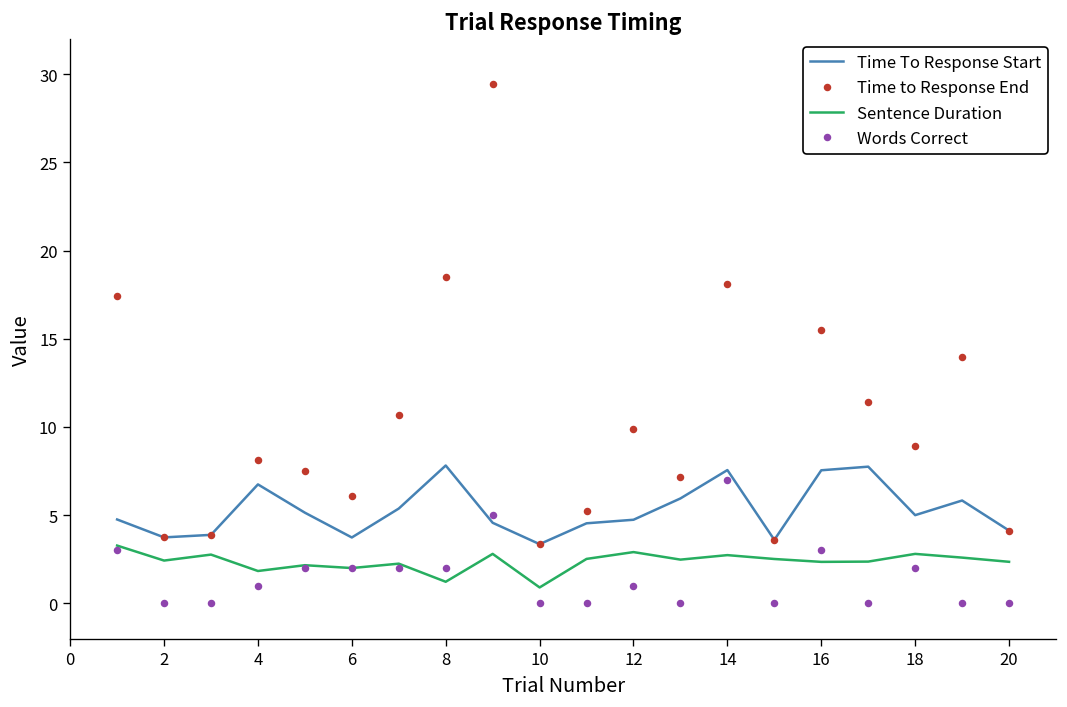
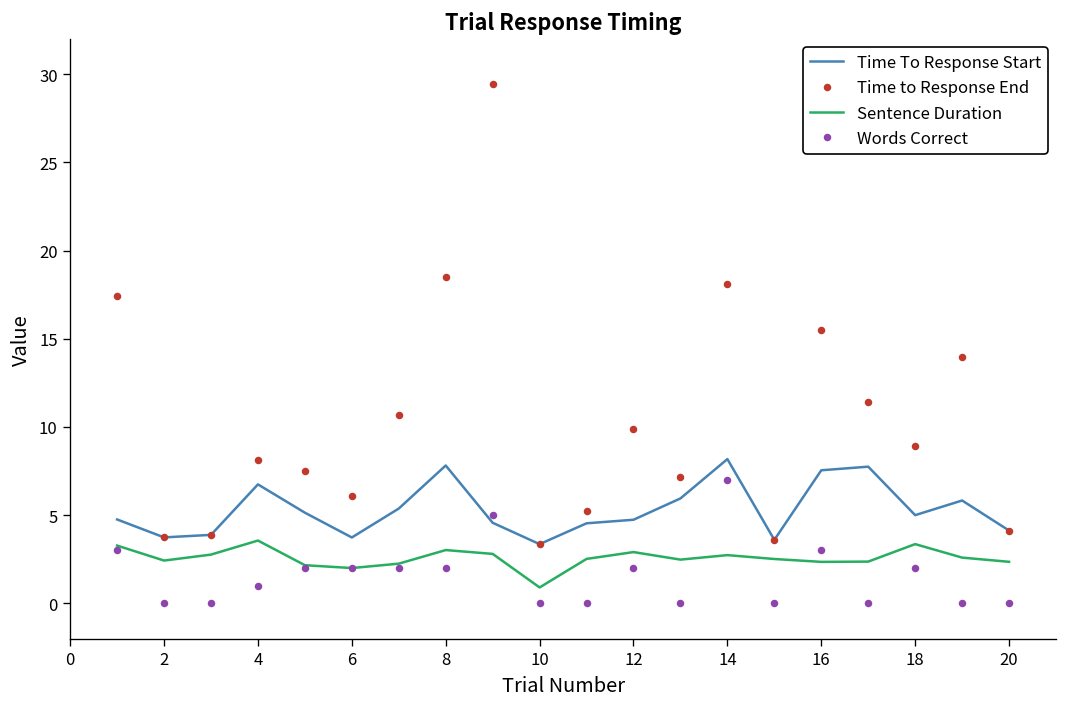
Sentence Duration, 4: 1.8 -> 3.6
Sentence Duration, 8: 1.2 -> 3.0
Words Correct, 12: 1 -> 2
Time To Response Start, 14: 7.6 -> 8.2
Sentence Duration, 18: 2.8 -> 3.4
